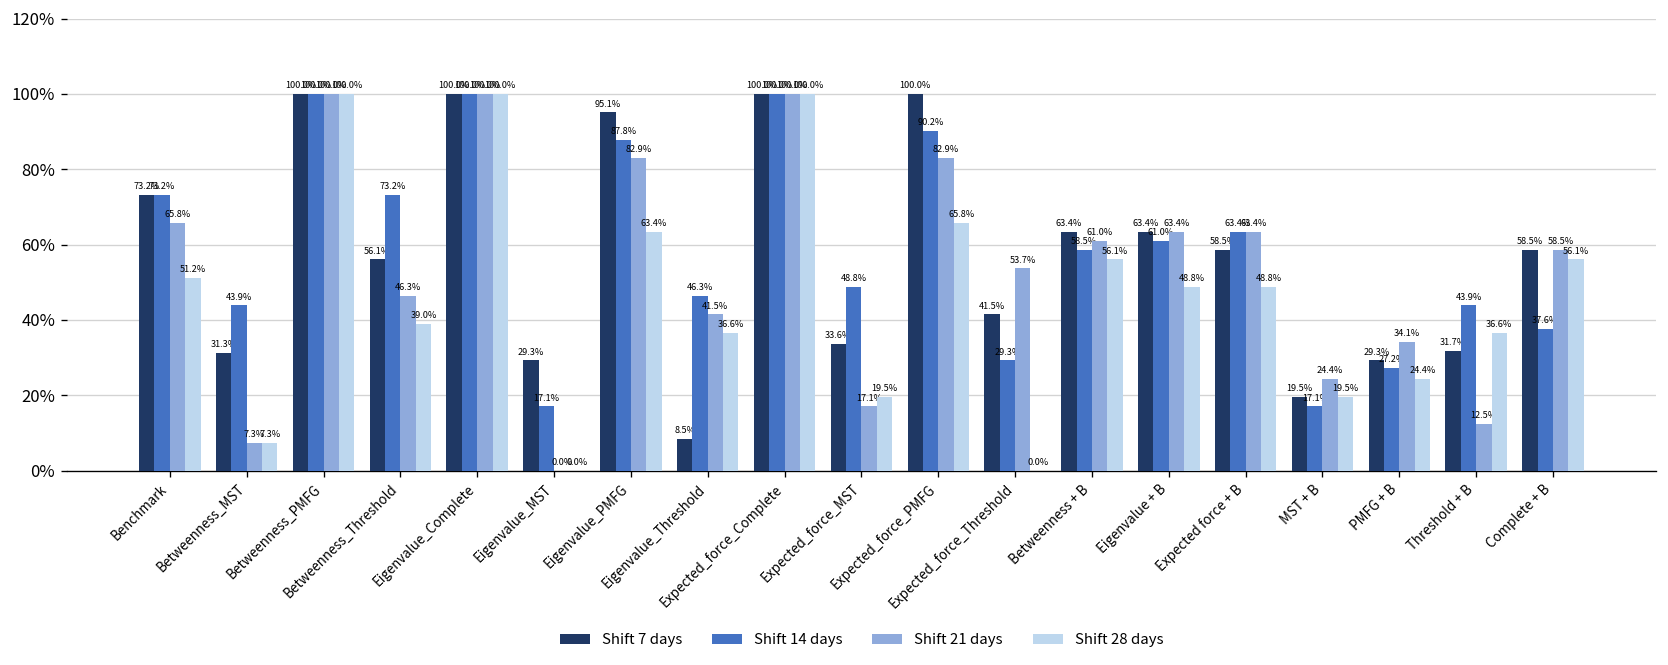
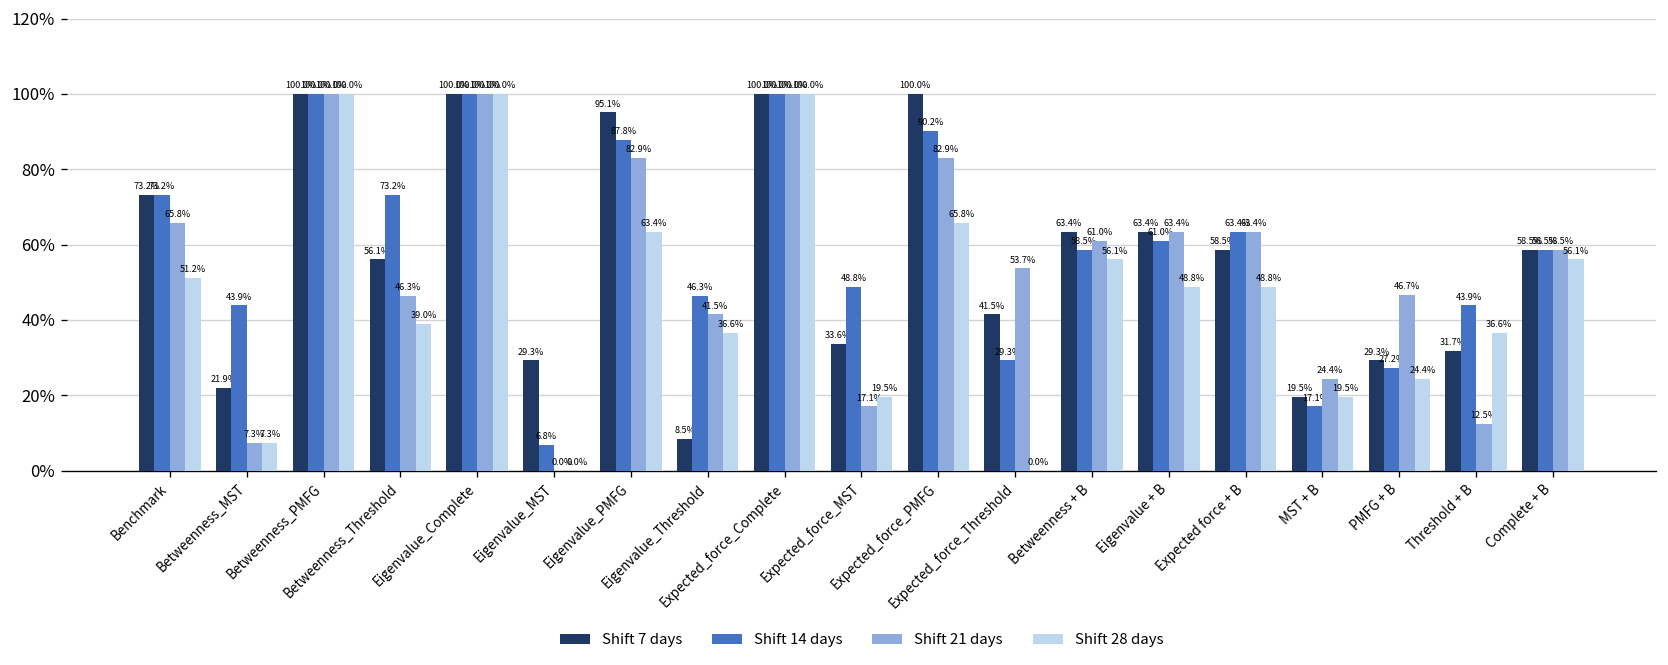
Shift 7 days, Betweenness_MST: 31.3% -> 21.9%
Shift 14 days, Eigenvalue_MST: 17.1% -> 6.8%
Shift 21 days, PMFG + B: 34.1% -> 46.7%
Shift 14 days, Complete + B: 37.6% -> 58.5%
